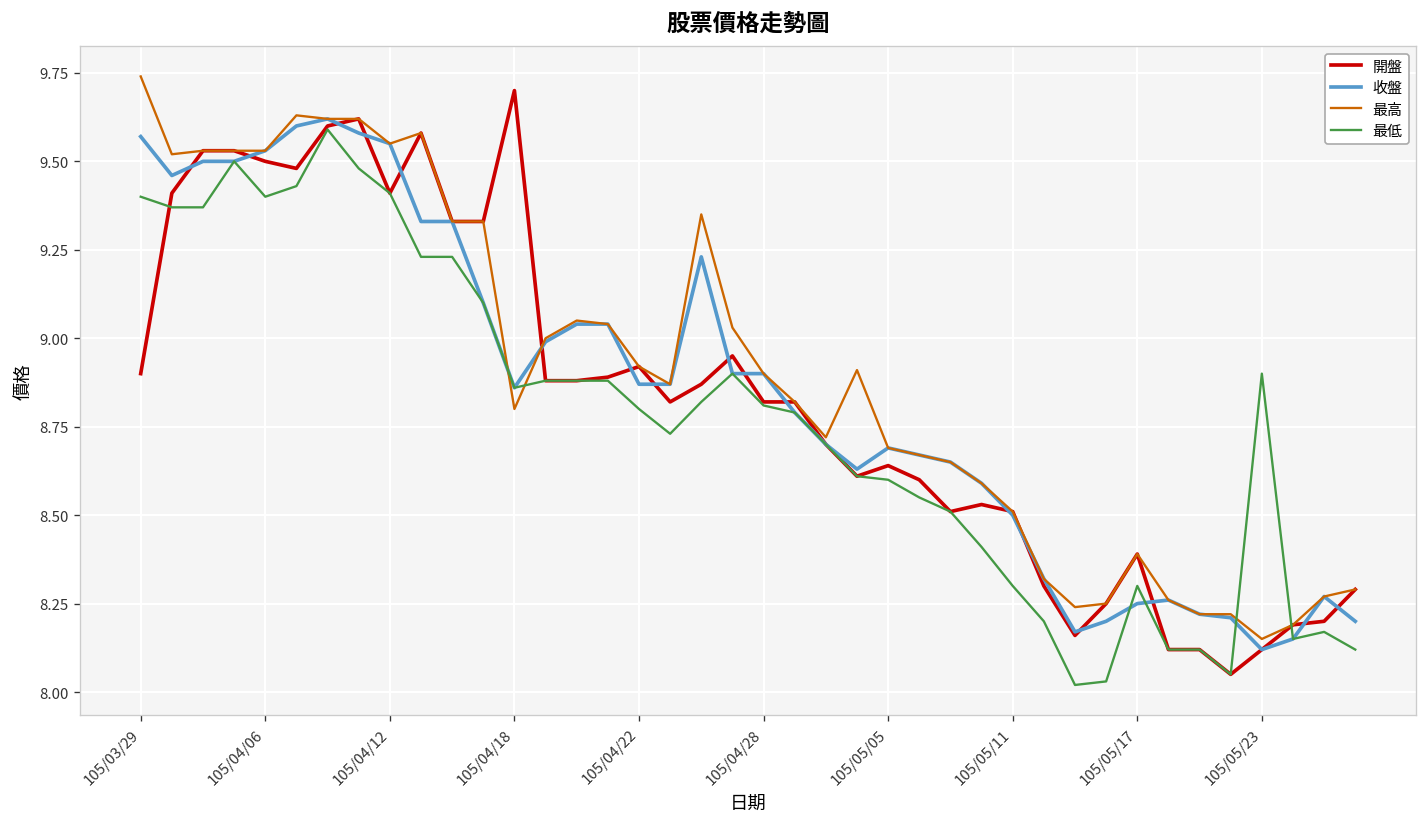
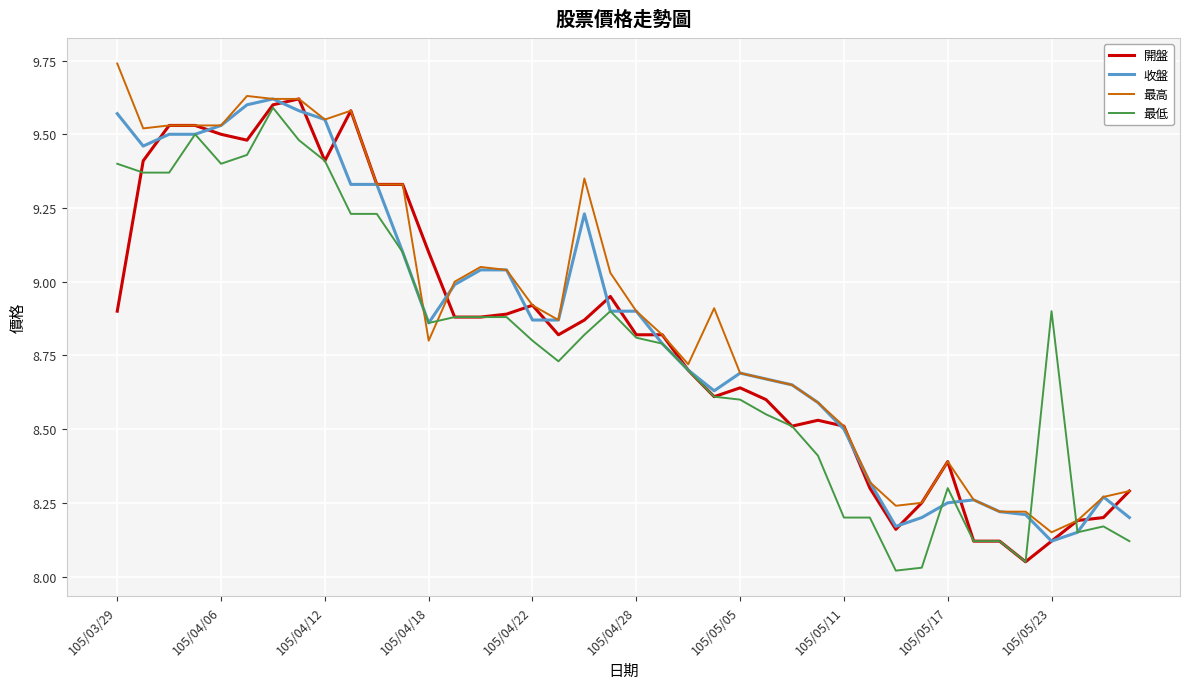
開盤, 105/04/18: 9.7 -> 9.1
最低, 105/05/11: 8.3 -> 8.2
